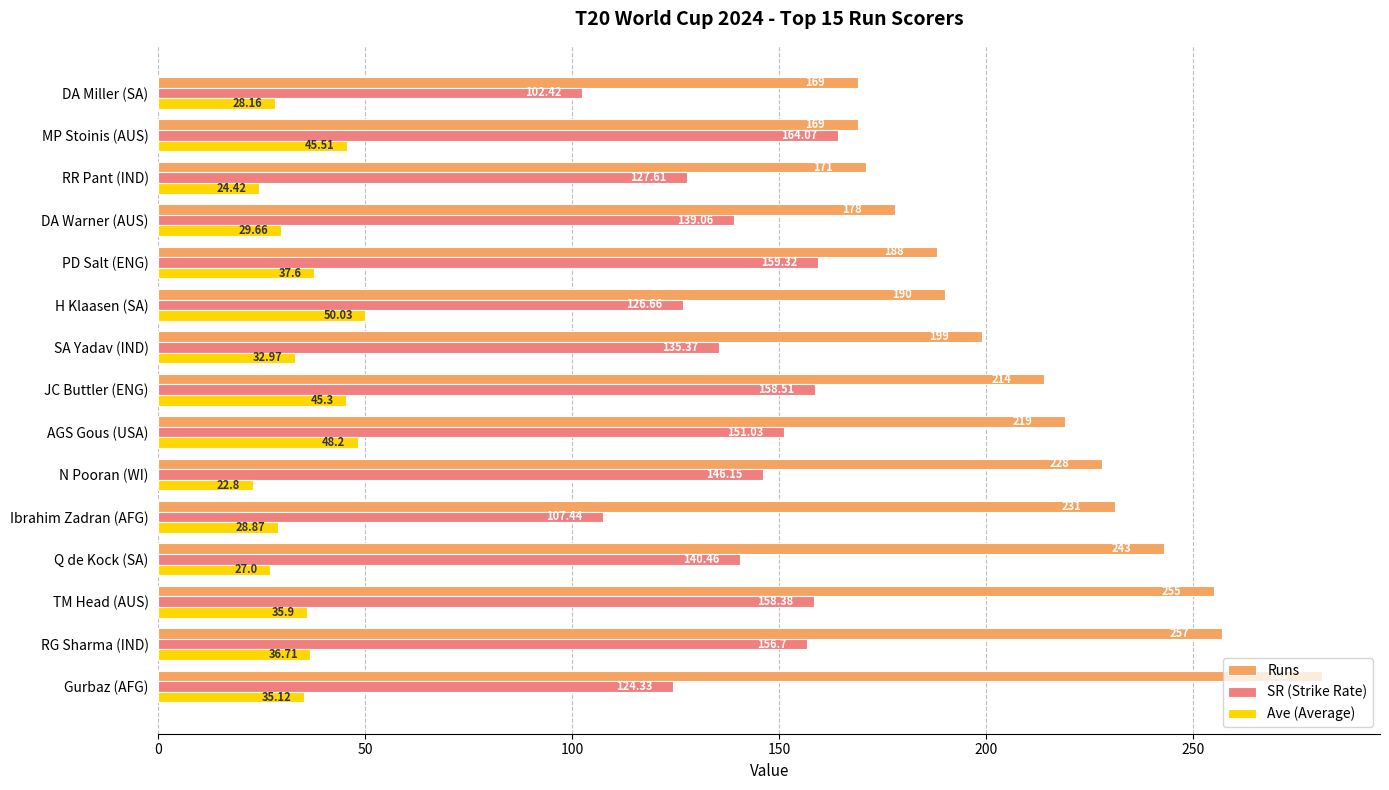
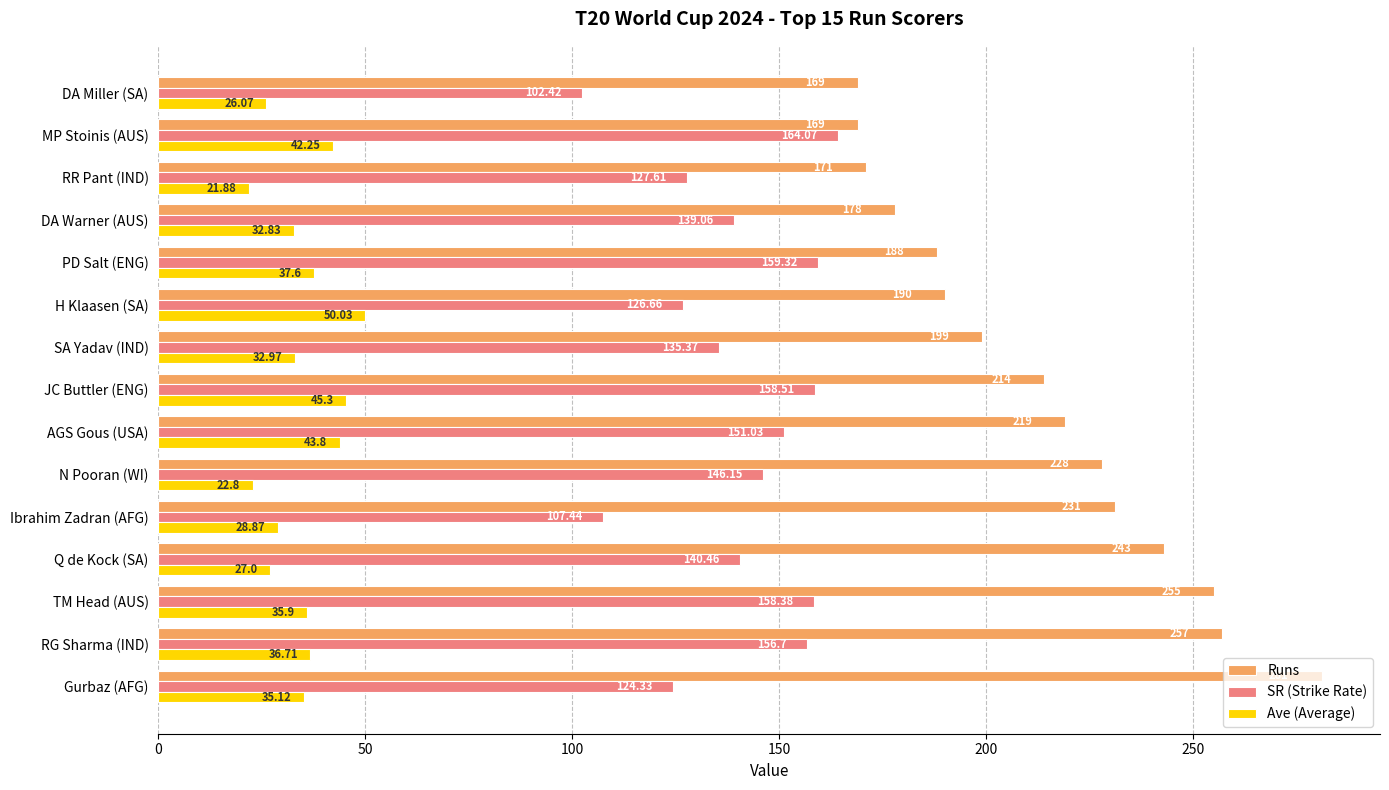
Ave (Average), DA Miller (SA): 28.16 -> 26.07
Ave (Average), MP Stoinis (AUS): 45.51 -> 42.25
Ave (Average), RR Pant (IND): 24.42 -> 21.88
Ave (Average), DA Warner (AUS): 29.66 -> 32.83
Ave (Average), AGS Gous (USA): 48.2 -> 43.8
